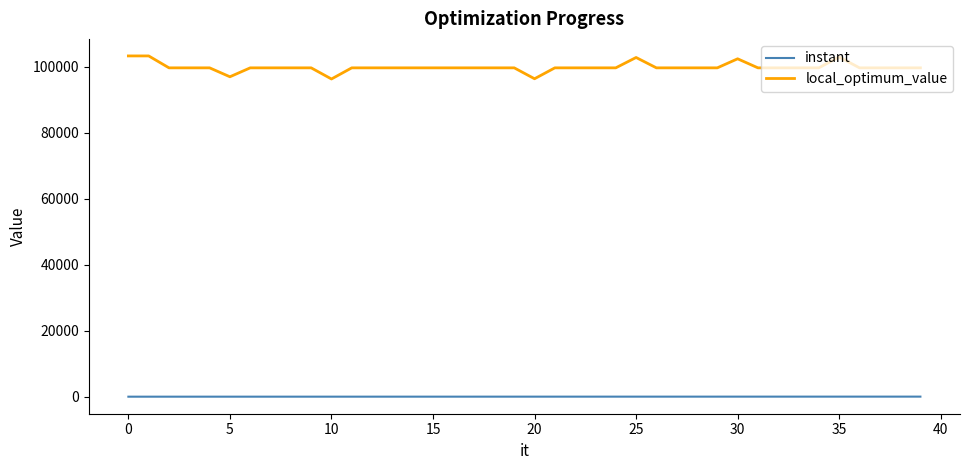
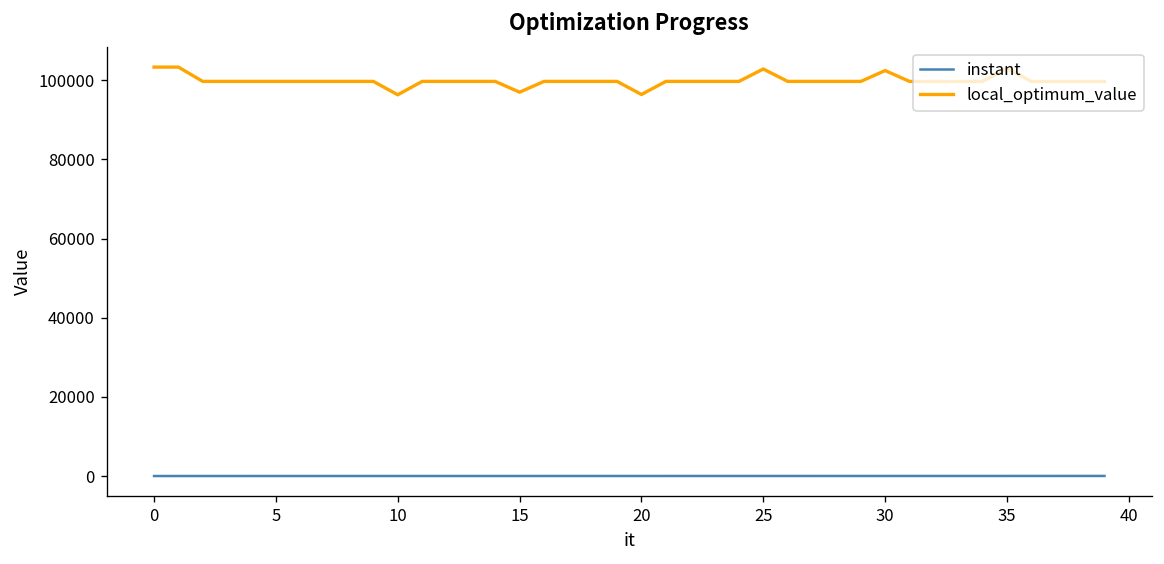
local_optimum_value, 5: 97000 -> 100000
local_optimum_value, 15: 100000 -> 97000
